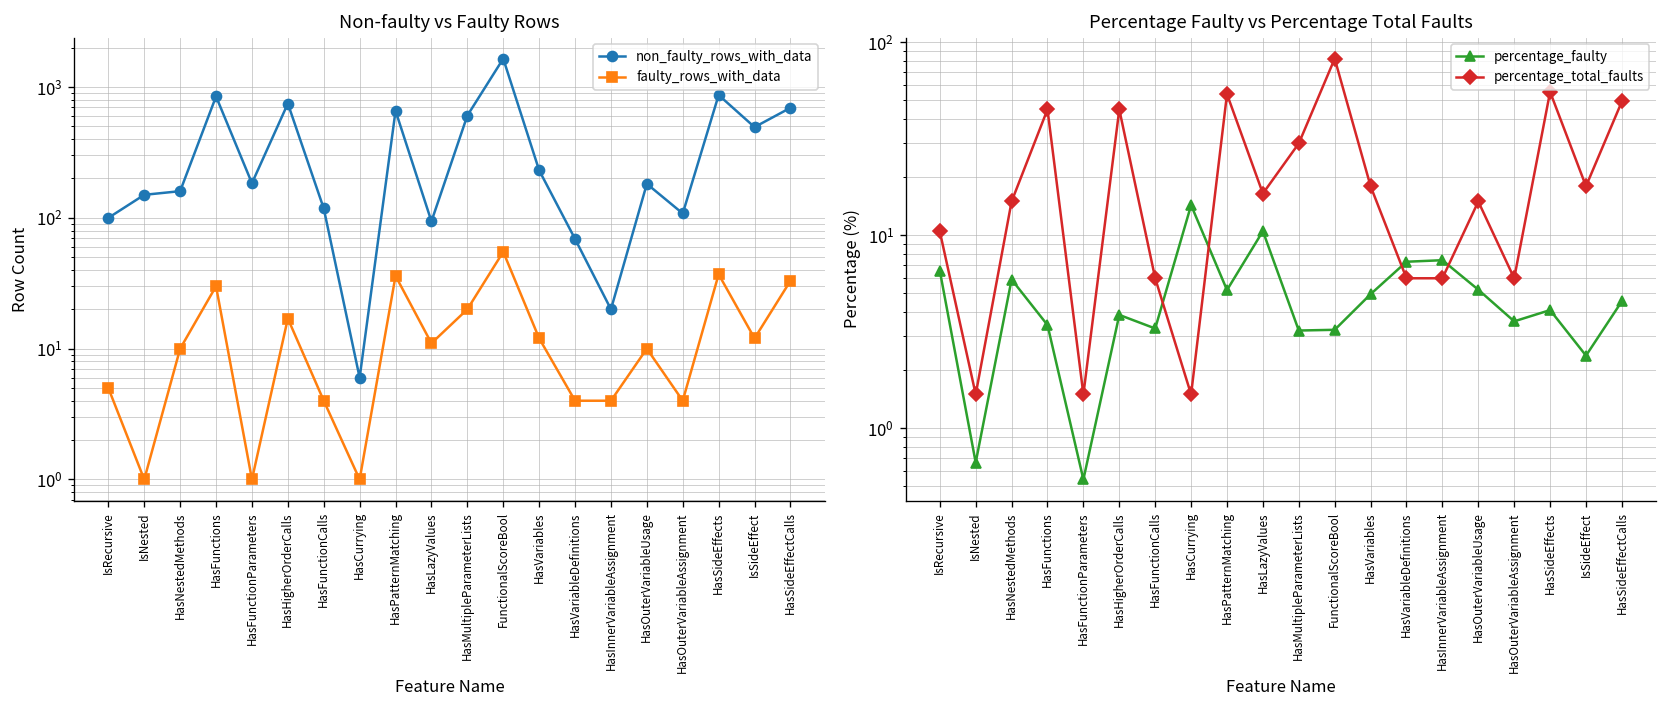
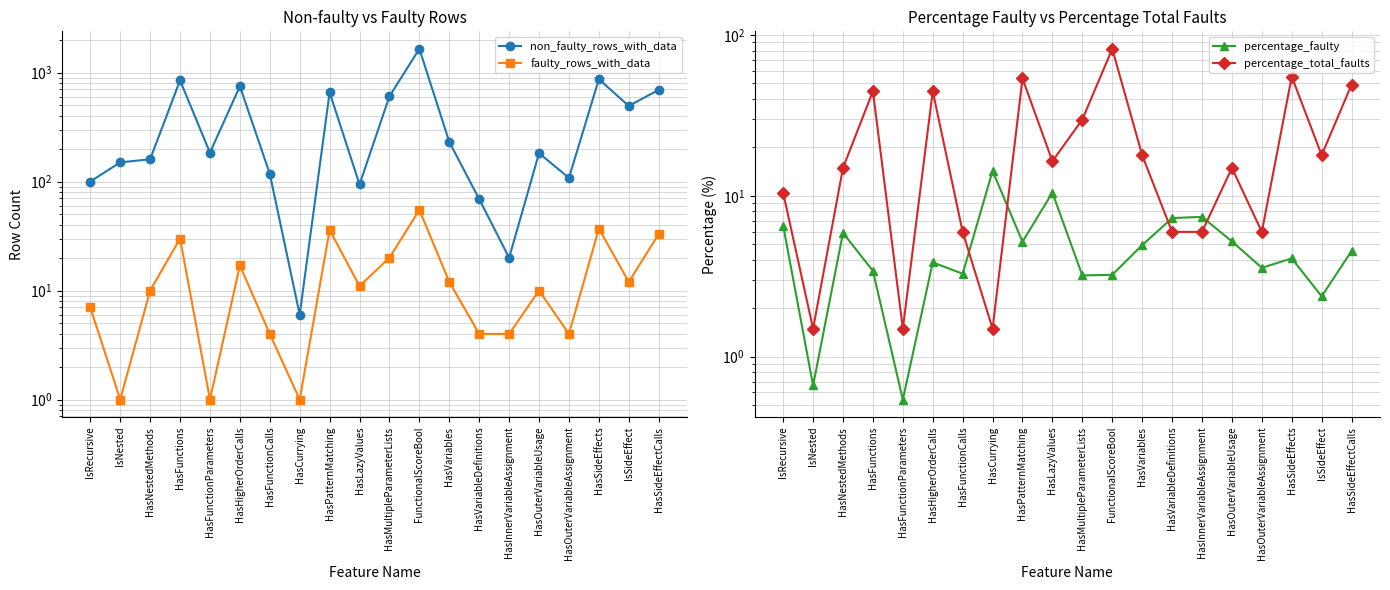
Non-faulty vs Faulty Rows, faulty_rows_with_data, IsRecursive: 5 -> 7
